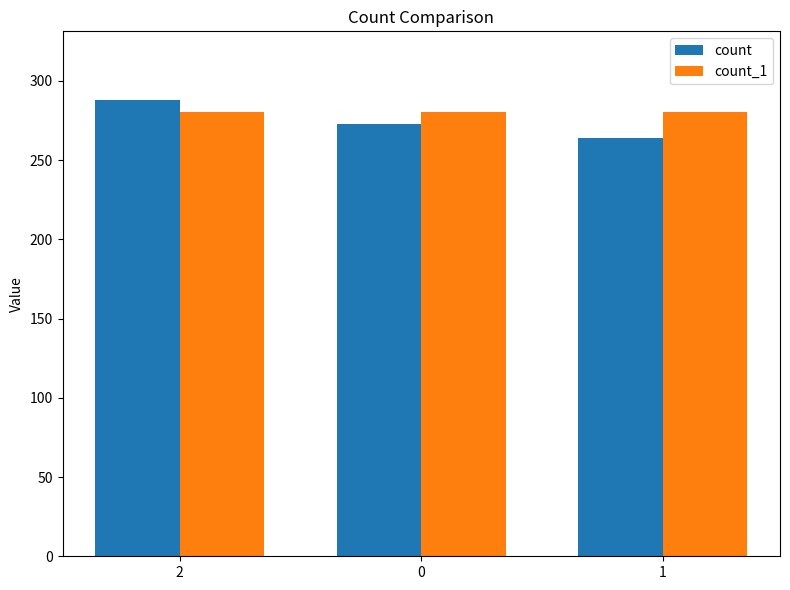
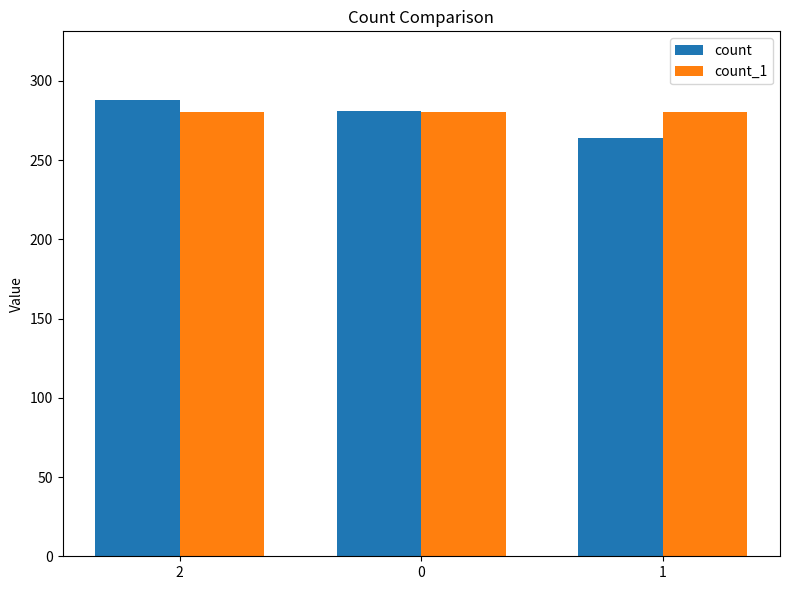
count, 0: 273 -> 281
